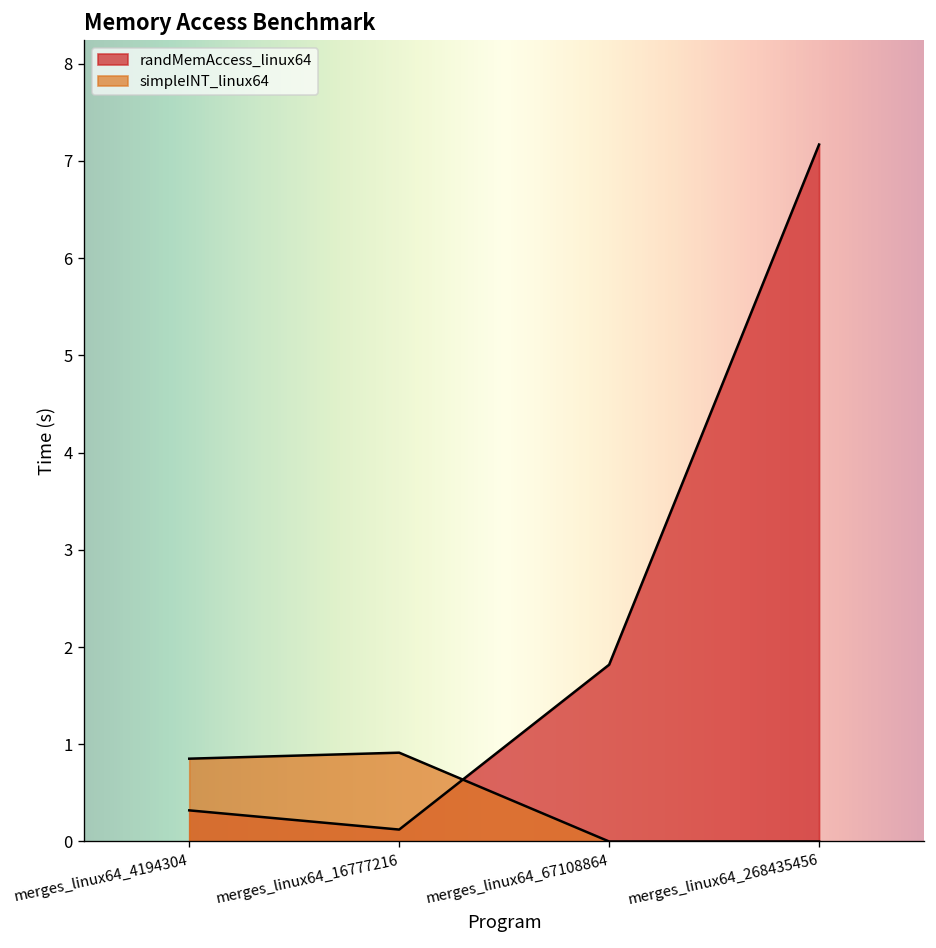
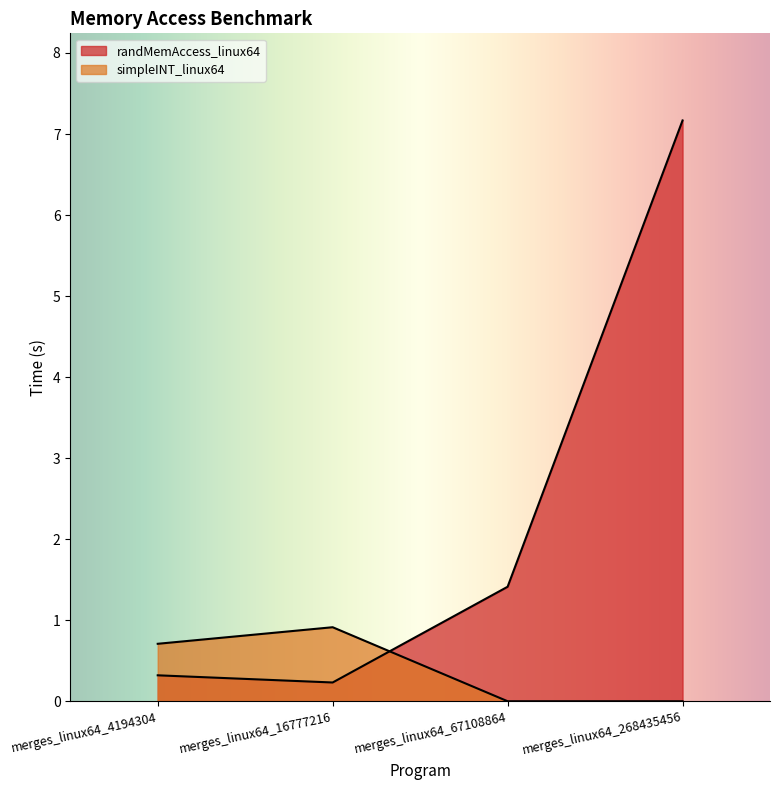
simpleINT_linux64, merges_linux64_4194304: 0.9 -> 0.7
randMemAccess_linux64, merges_linux64_16777216: 0.1 -> 0.2
randMemAccess_linux64, merges_linux64_67108864: 1.8 -> 1.4
